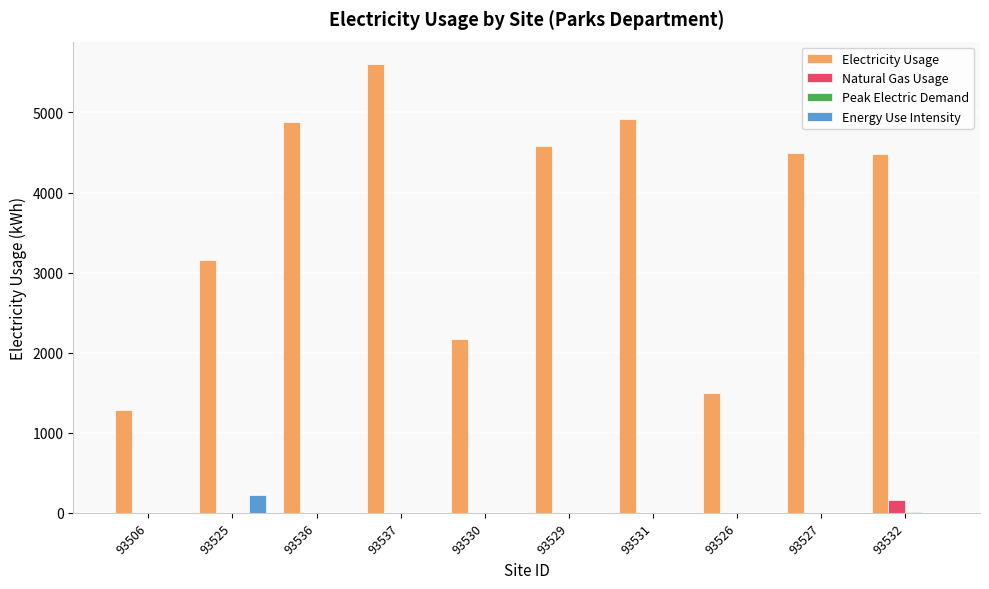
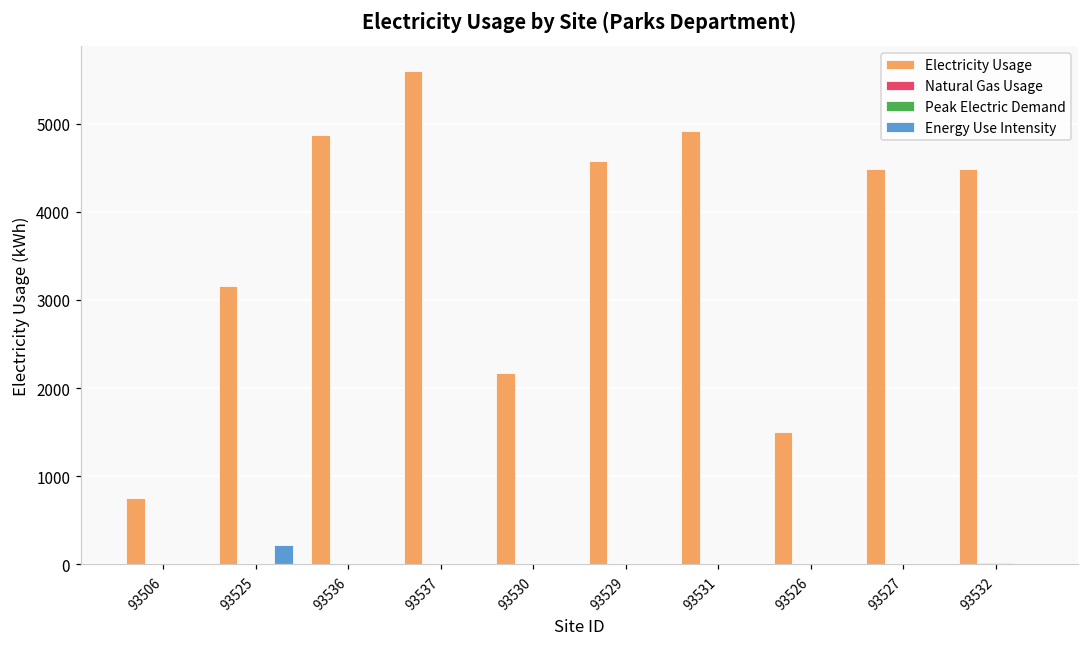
Electricity Usage, 93506: 1300 -> 700
Natural Gas Usage, 93532: 200 -> 0
